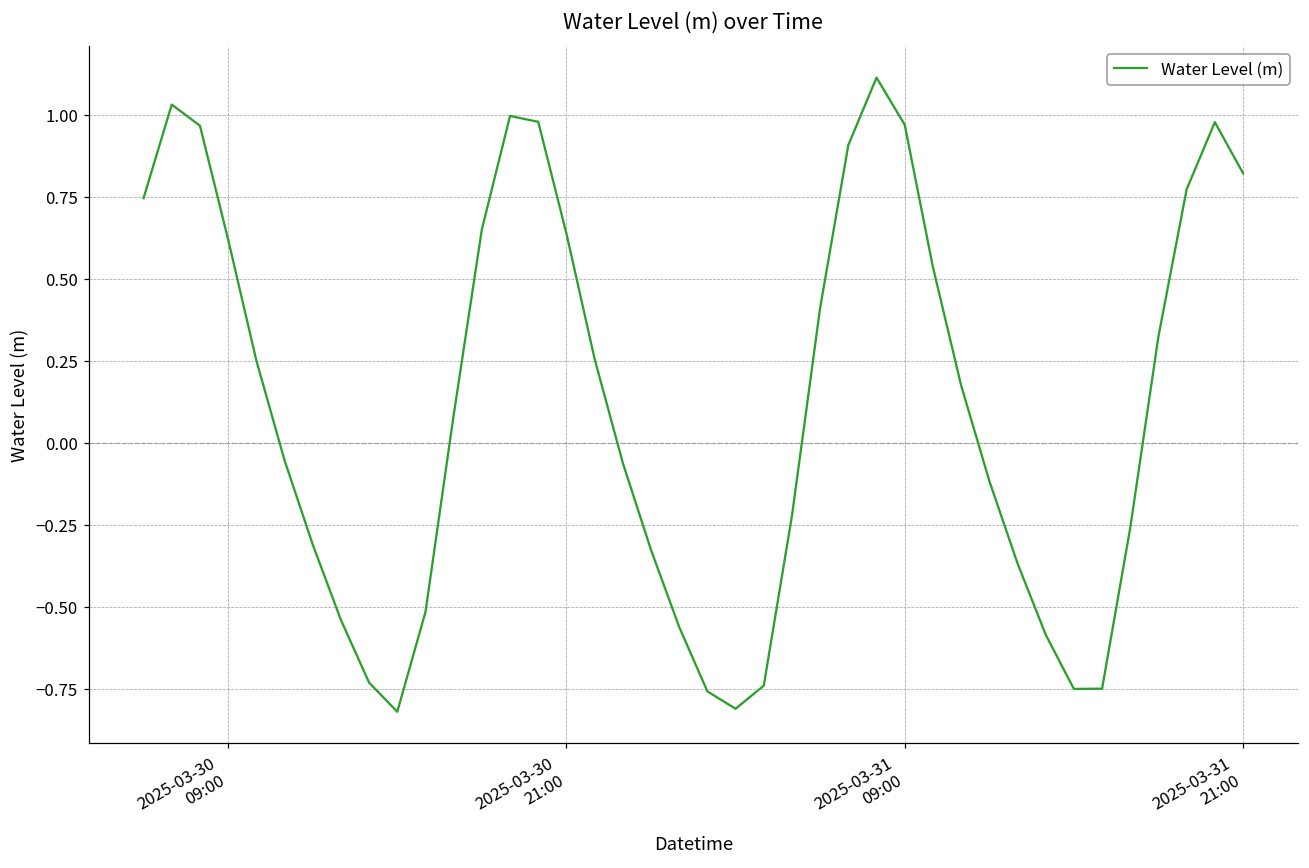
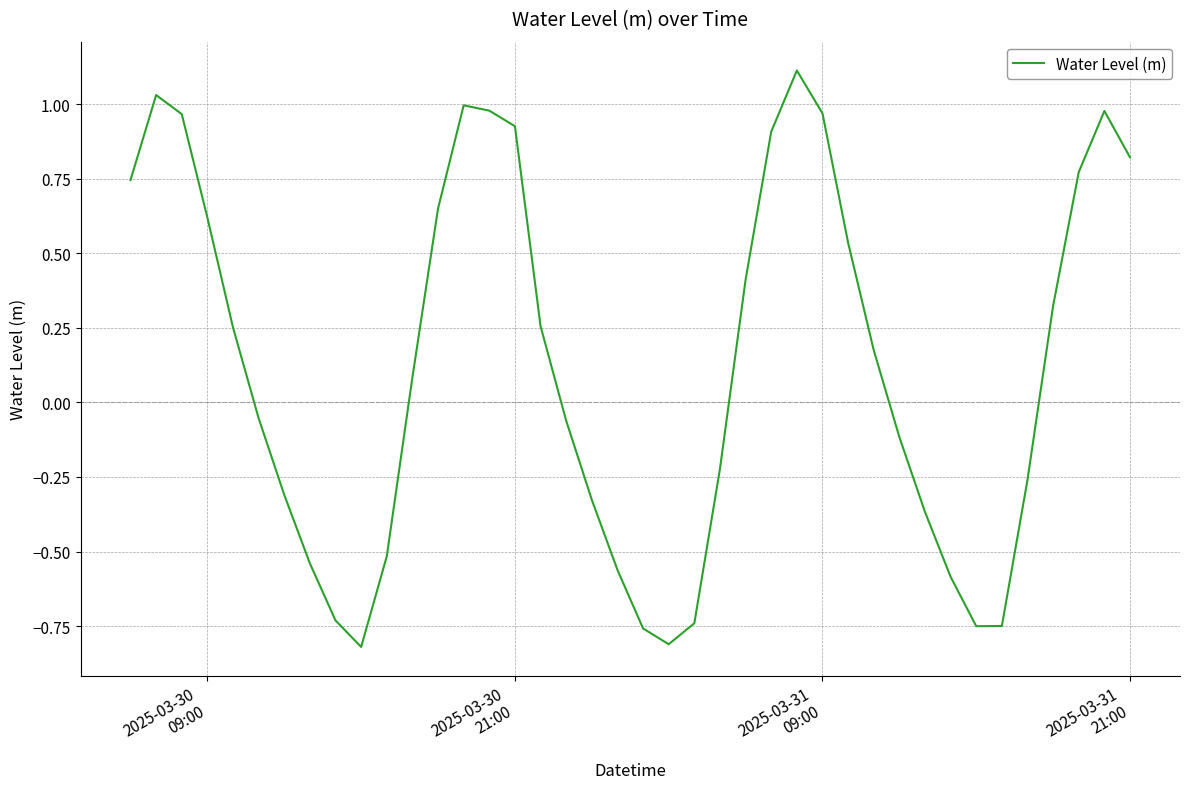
2025-03-30 21:00: 0.64 -> 0.93
